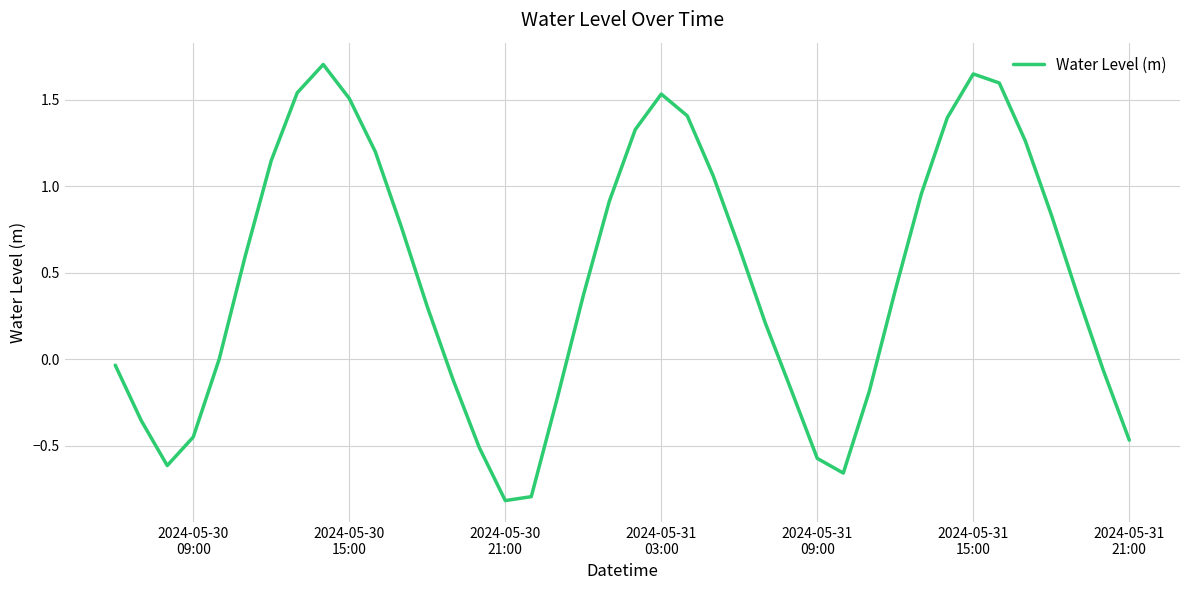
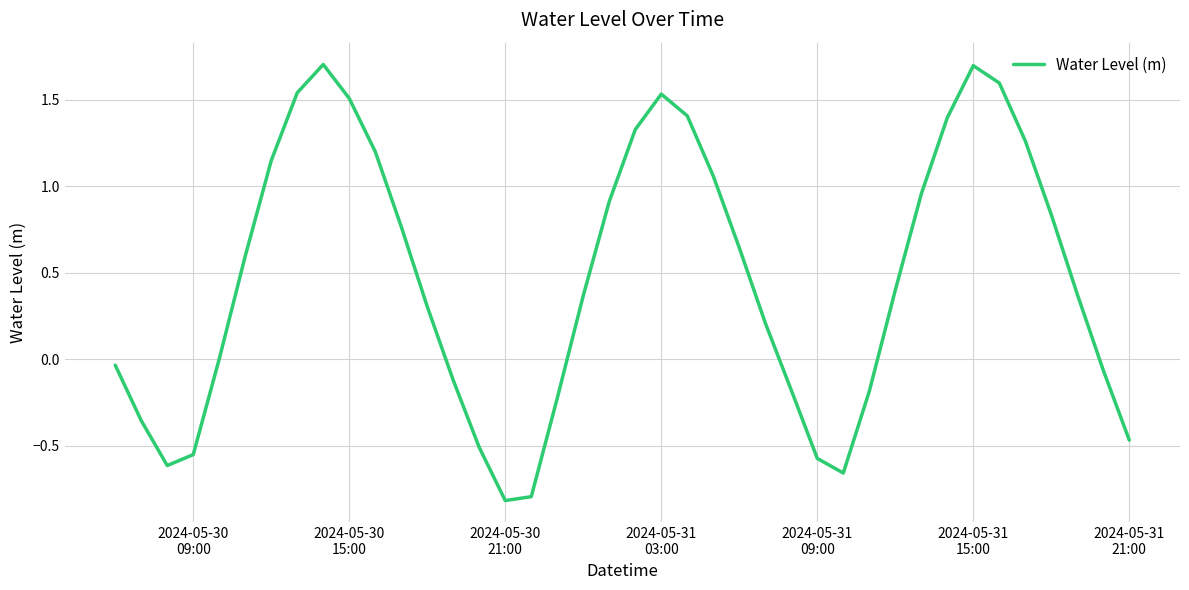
2024-05-30 09:00: -0.45 -> -0.55
2024-05-31 15:00: 1.65 -> 1.70
